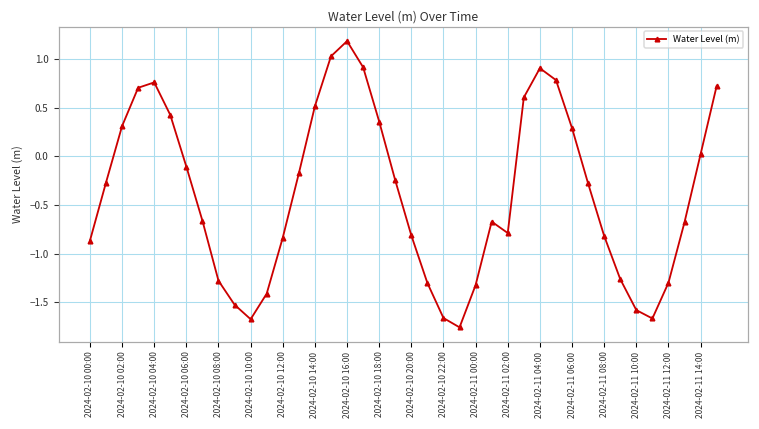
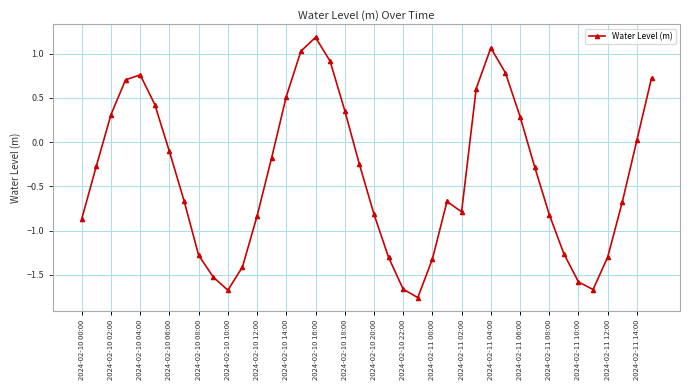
2024-02-11 04:00: 0.9 -> 1.1
